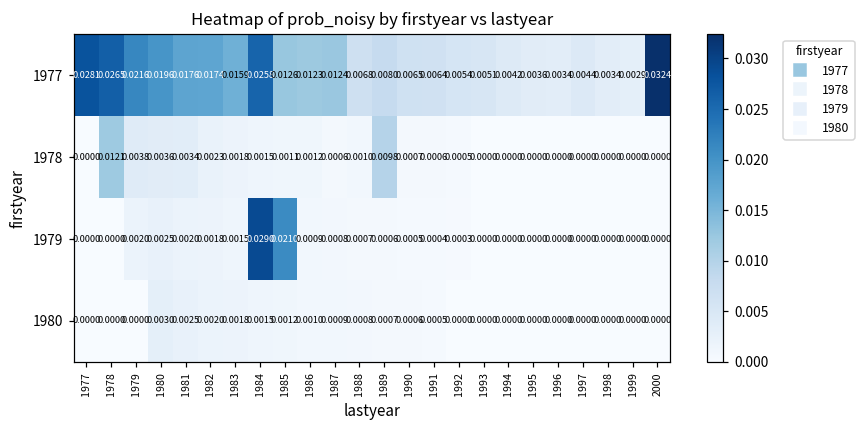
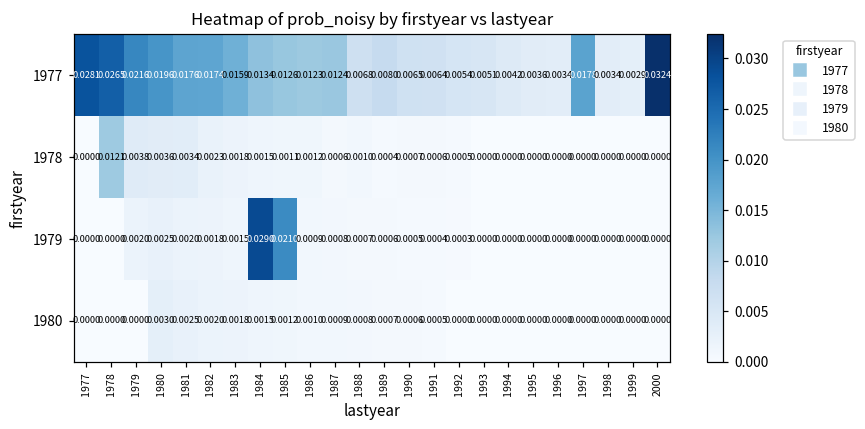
1977, 1984: 0.0258 -> 0.0134
1977, 1997: 0.0044 -> 0.0178
1978, 1989: 0.0098 -> 0.0004
